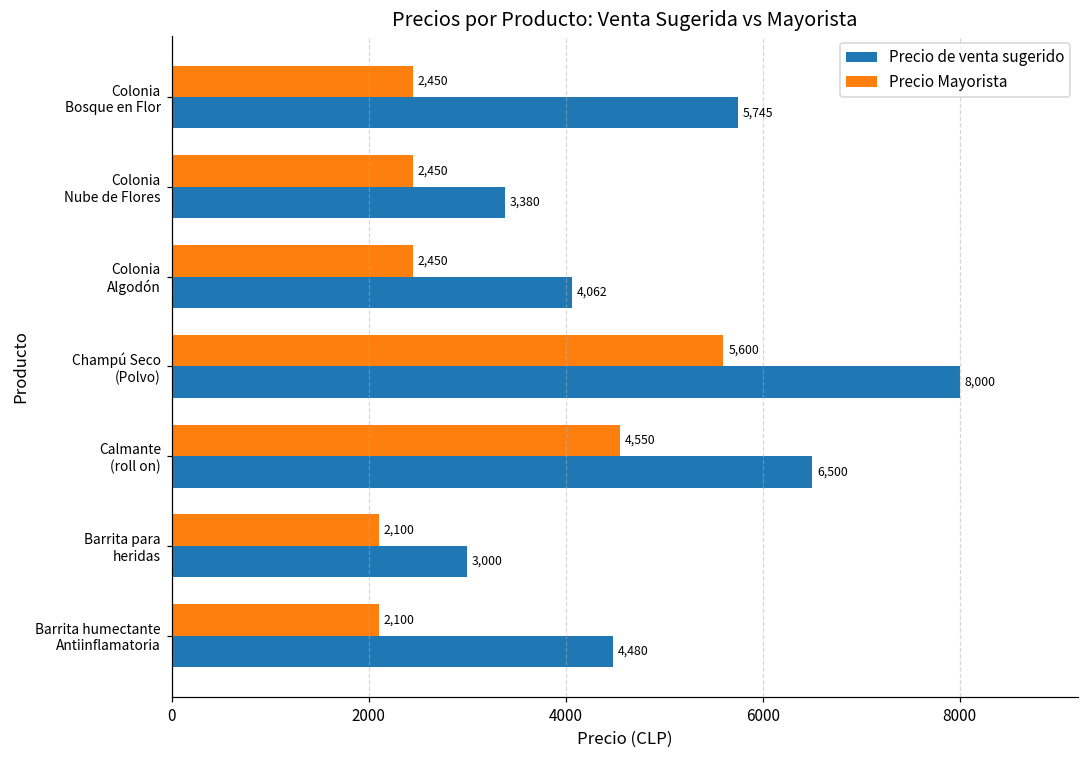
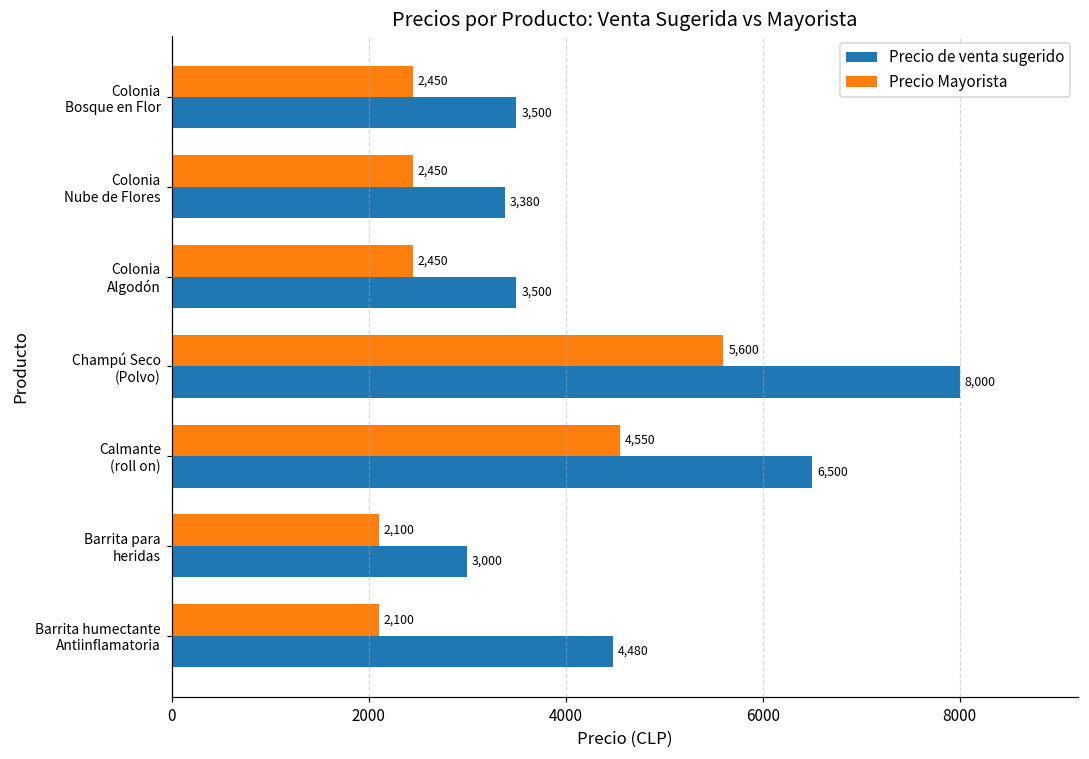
Precio de venta sugerido, Colonia Bosque en Flor: 5,745 -> 3,500
Precio de venta sugerido, Colonia Algodón: 4,062 -> 3,500
